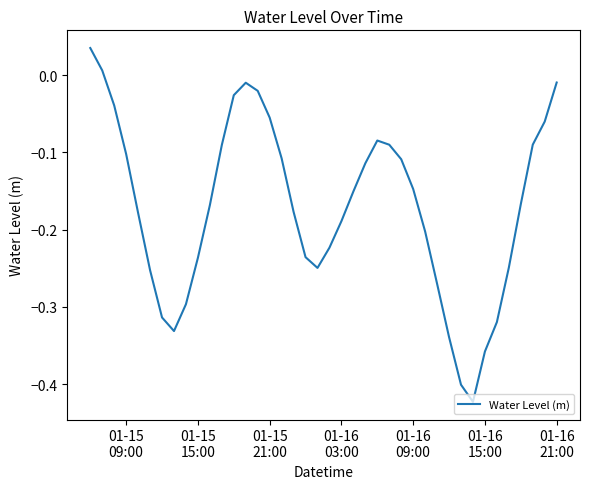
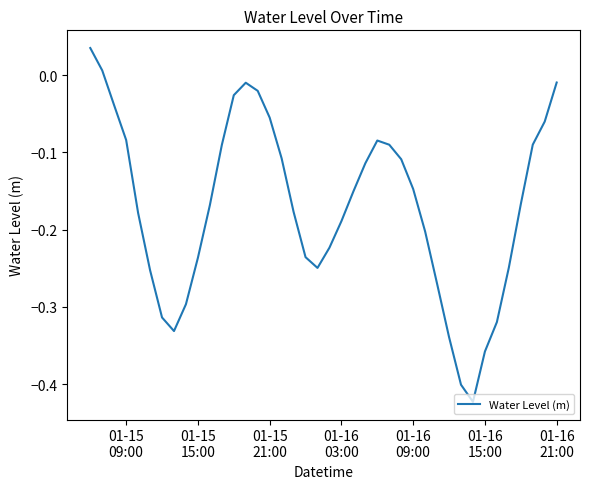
01-15 09:00: -0.10 -> -0.08
